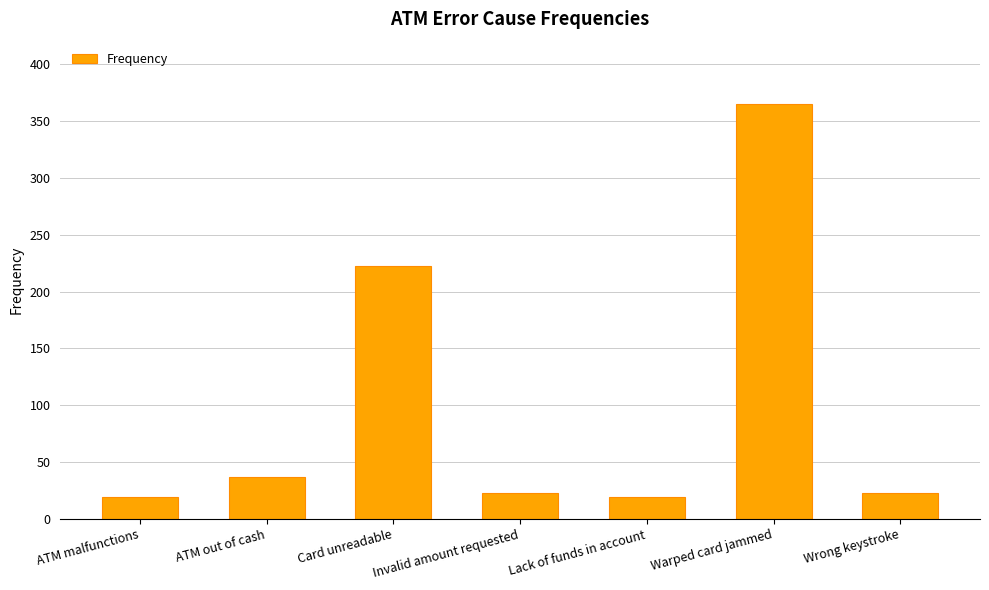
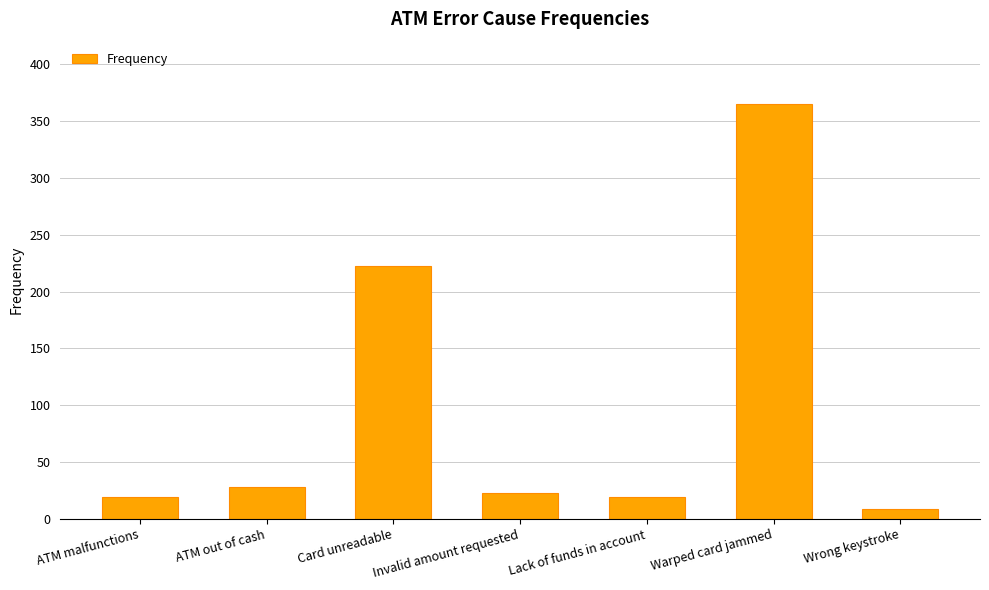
ATM out of cash: 37 -> 28
Wrong keystroke: 23 -> 9
